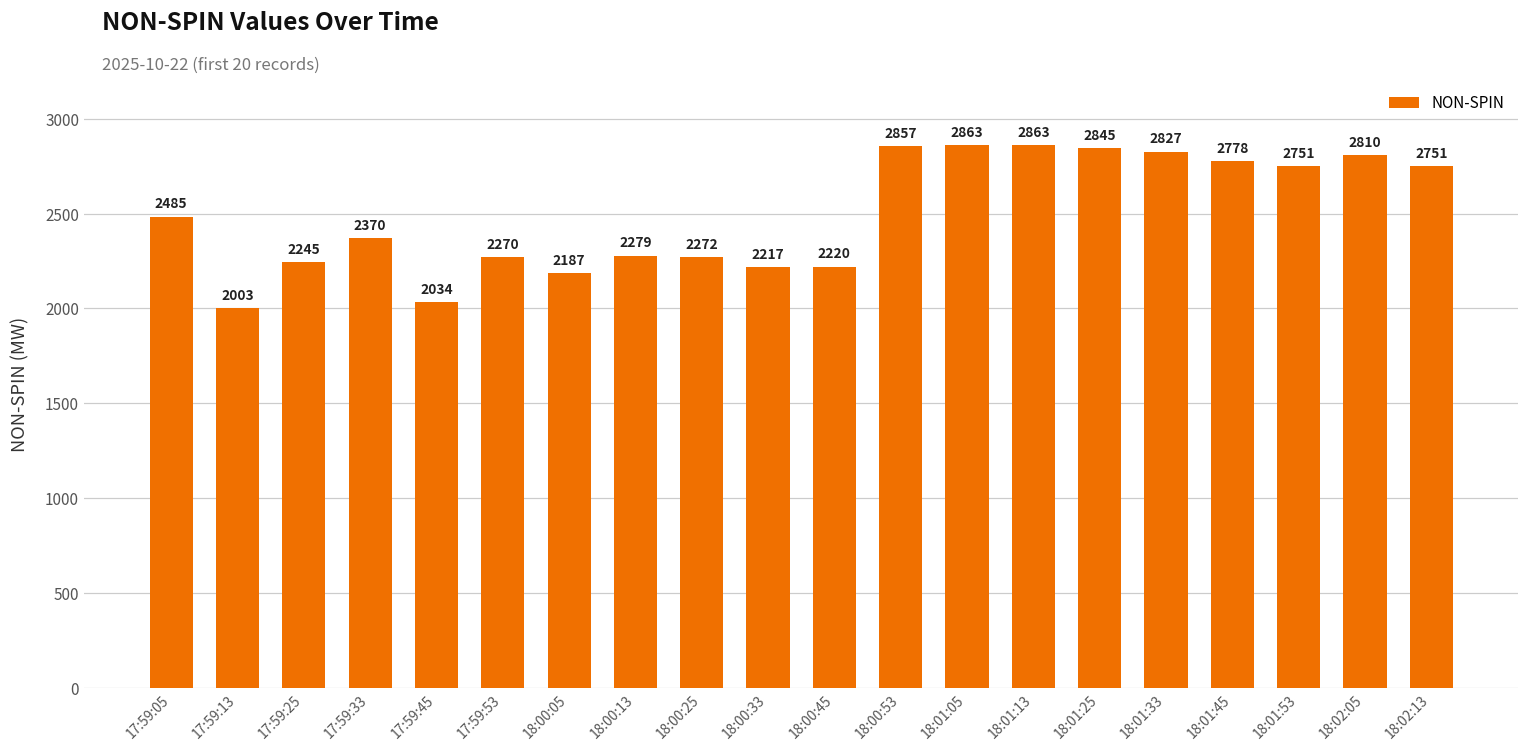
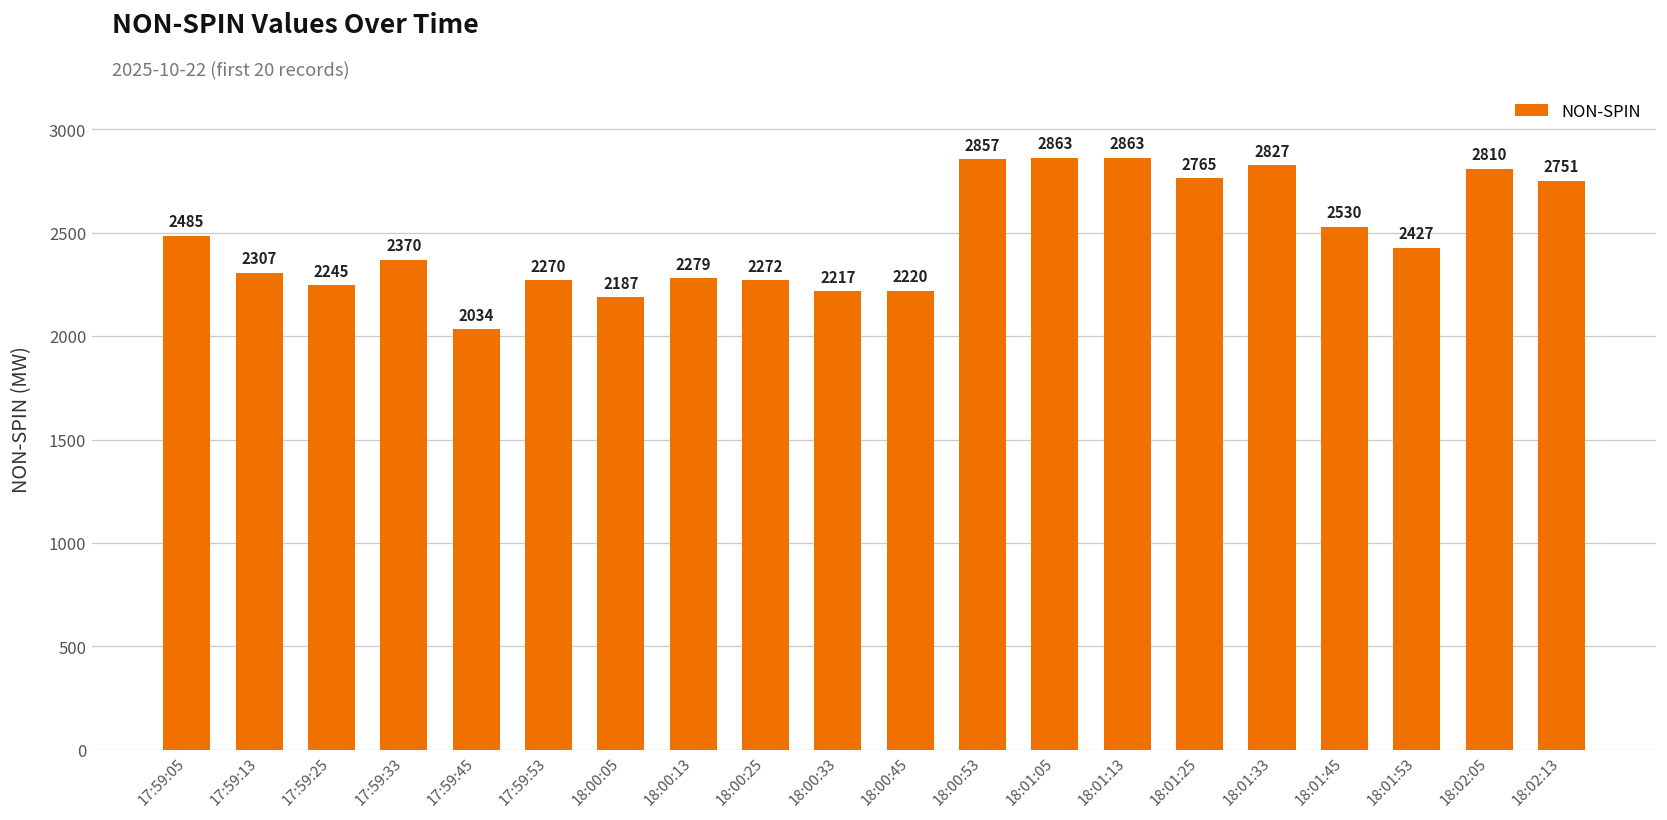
17:59:13: 2003 -> 2307
18:01:25: 2845 -> 2765
18:01:45: 2778 -> 2530
18:01:53: 2751 -> 2427
